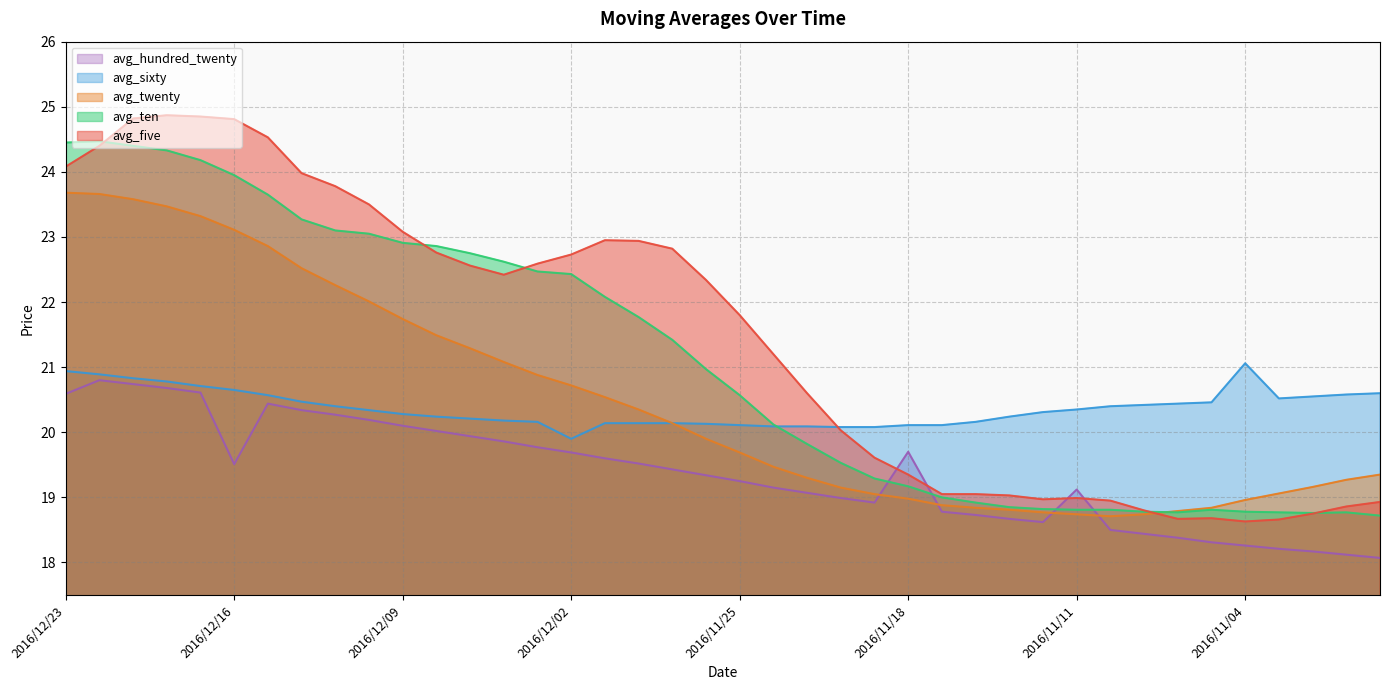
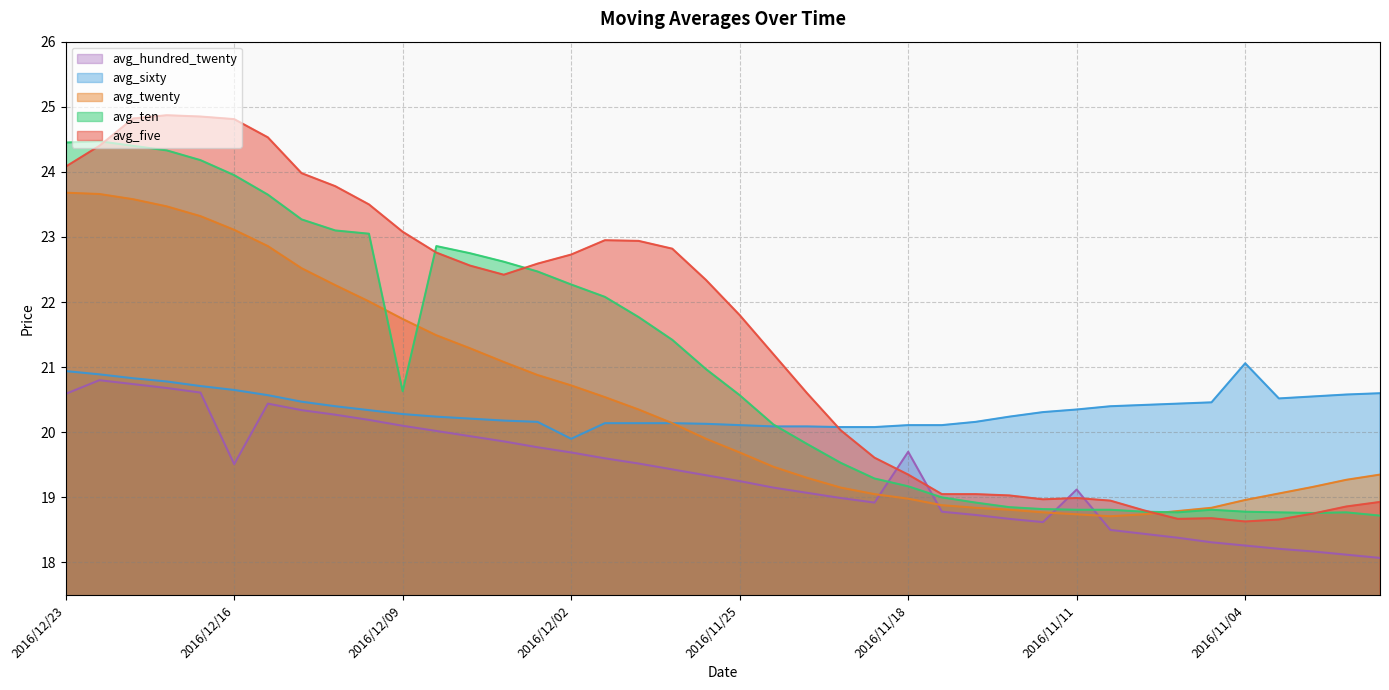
avg_ten, 2016/12/09: 22.9 -> 20.6
avg_ten, 2016/12/02: 22.4 -> 22.3
